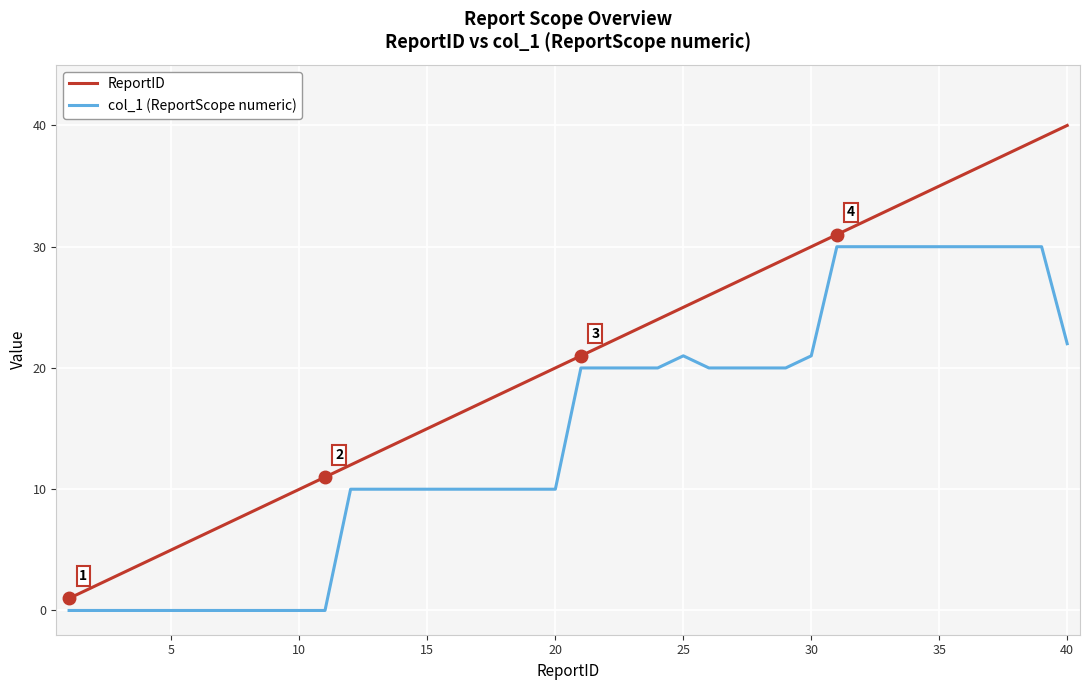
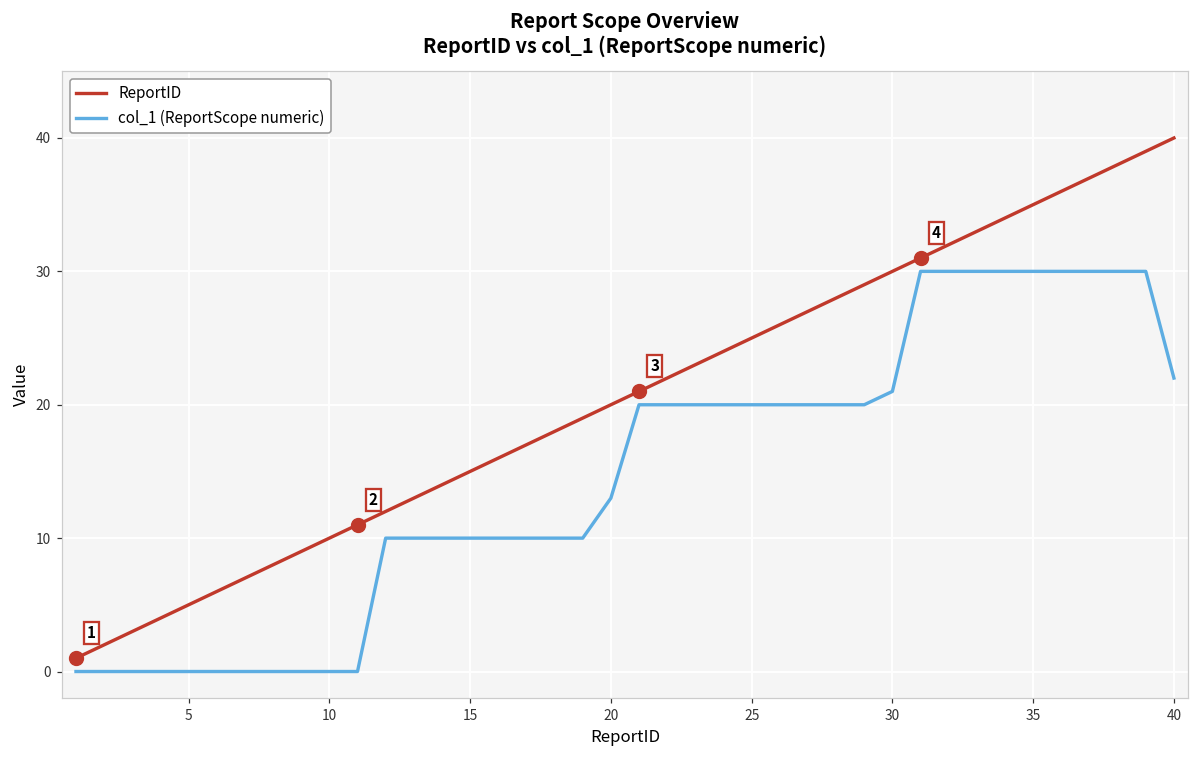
col_1 (ReportScope numeric), 20: 10 -> 13
col_1 (ReportScope numeric), 25: 21 -> 20
